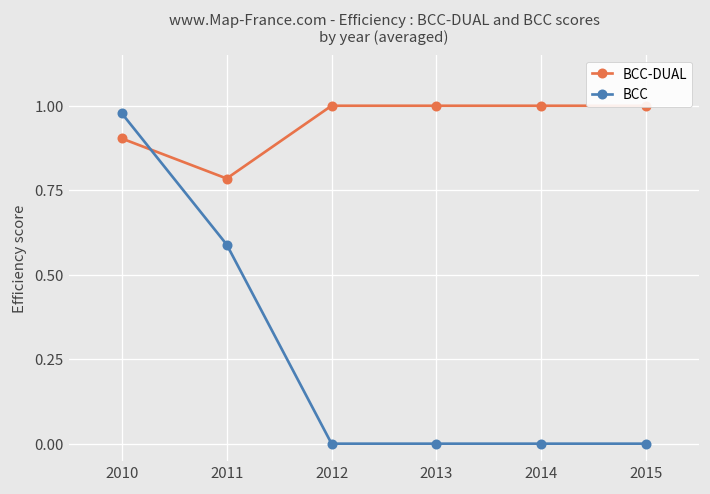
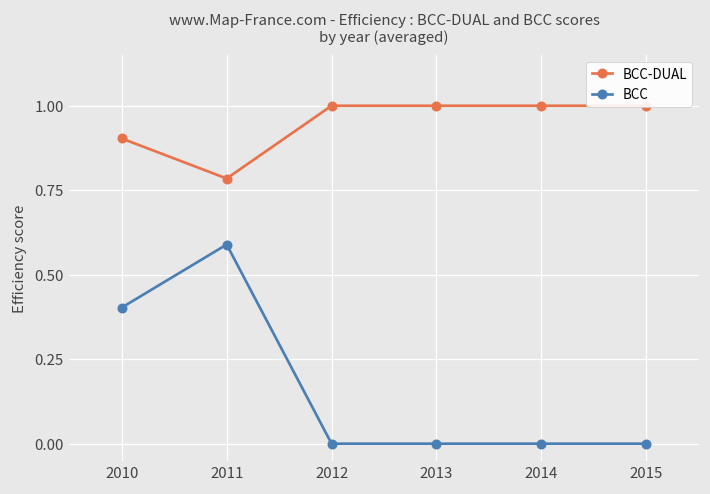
BCC, 2010: 0.98 -> 0.40
